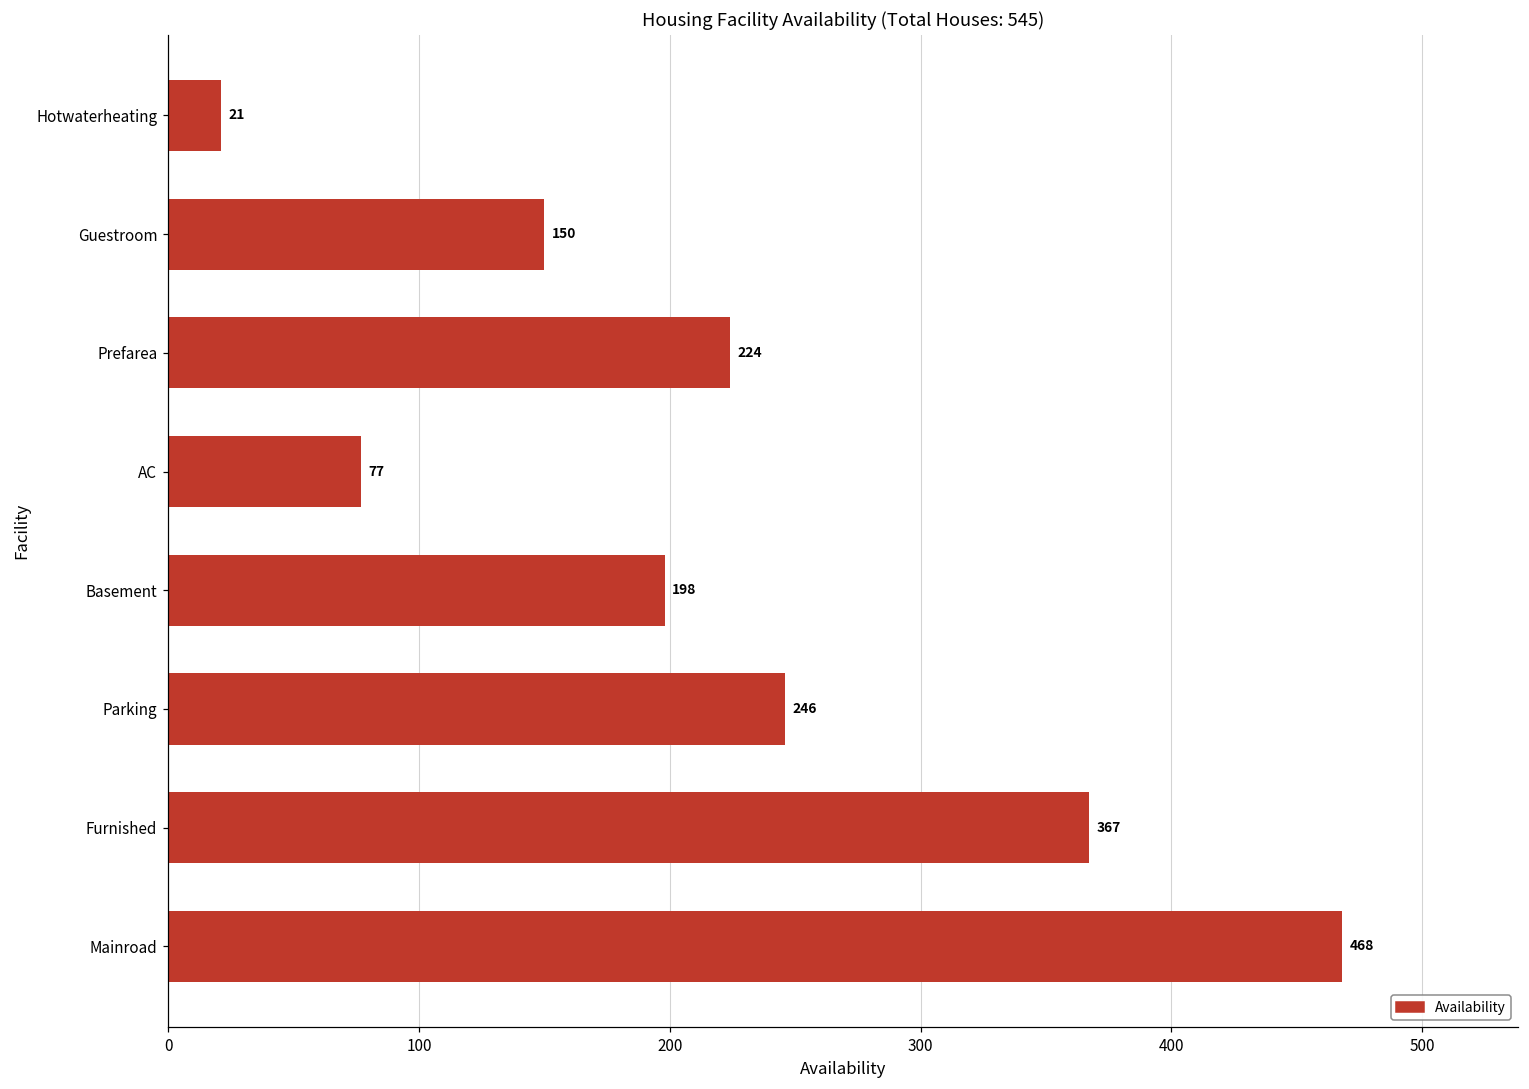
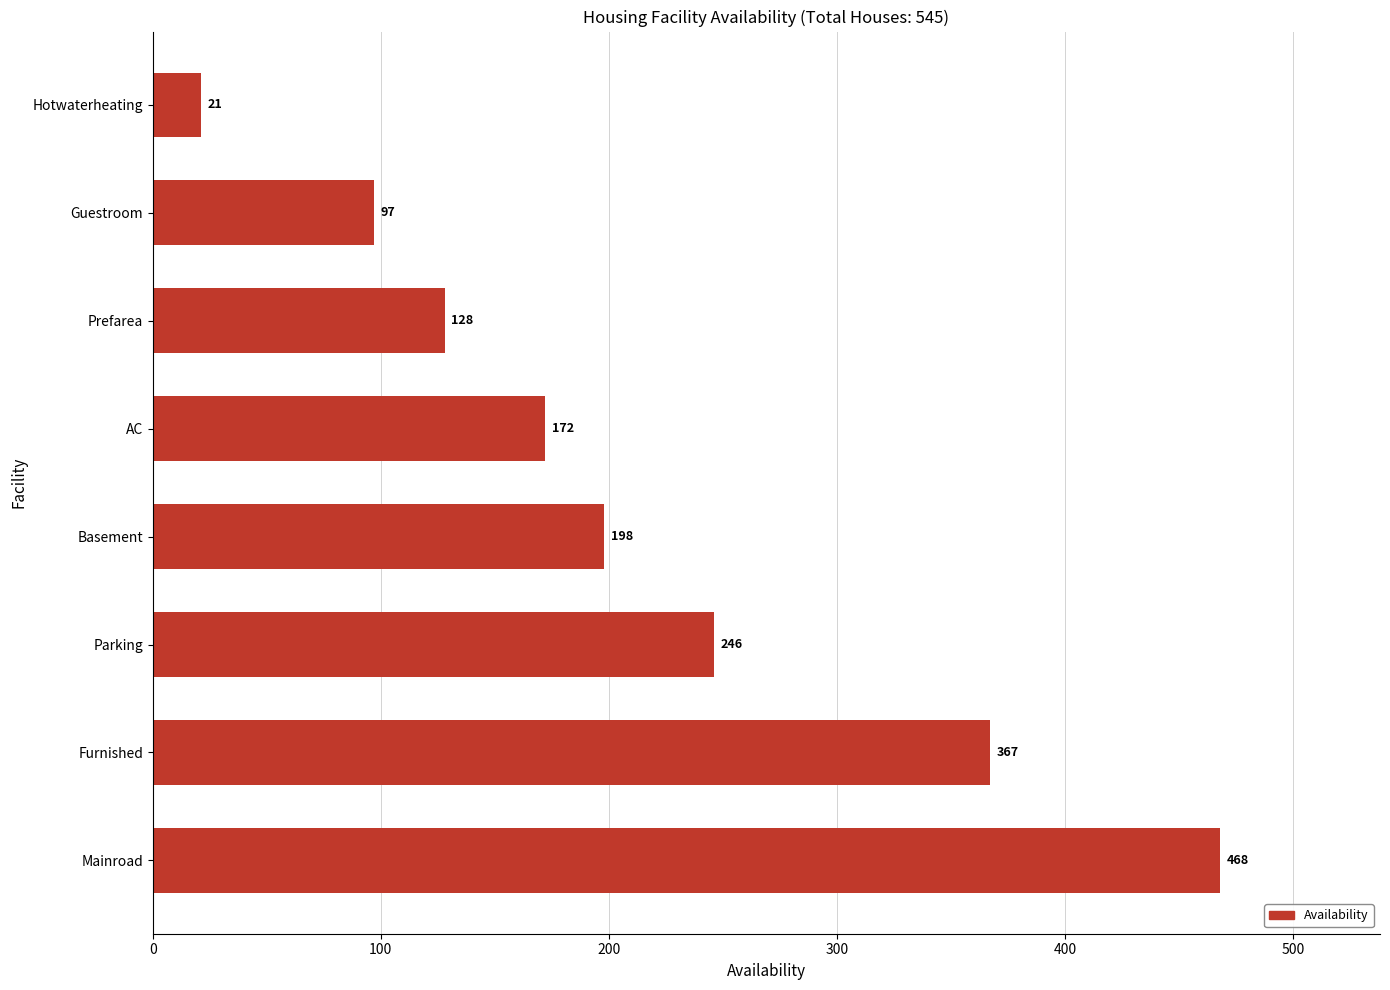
Guestroom: 150 -> 97
Prefarea: 224 -> 128
AC: 77 -> 172
